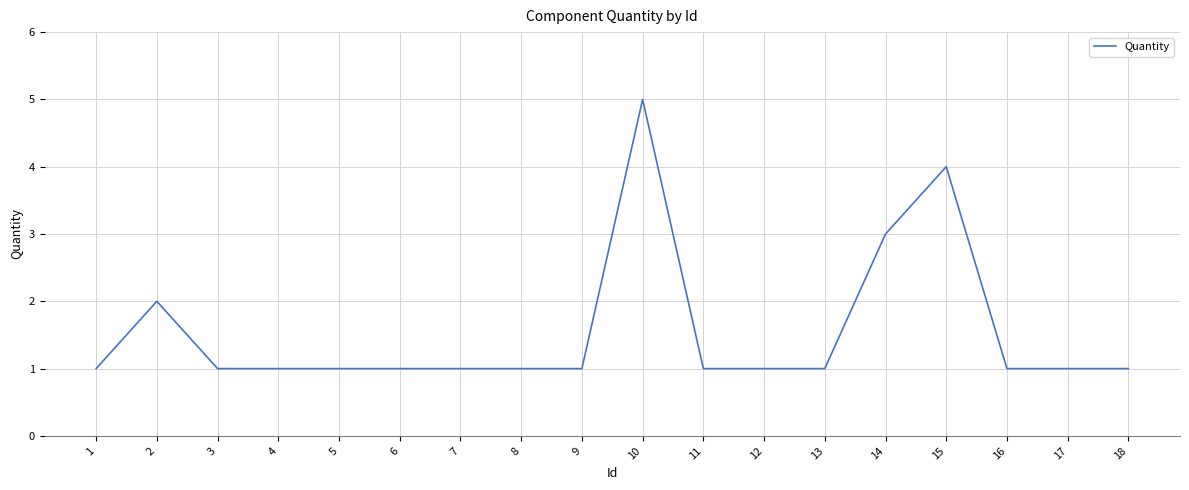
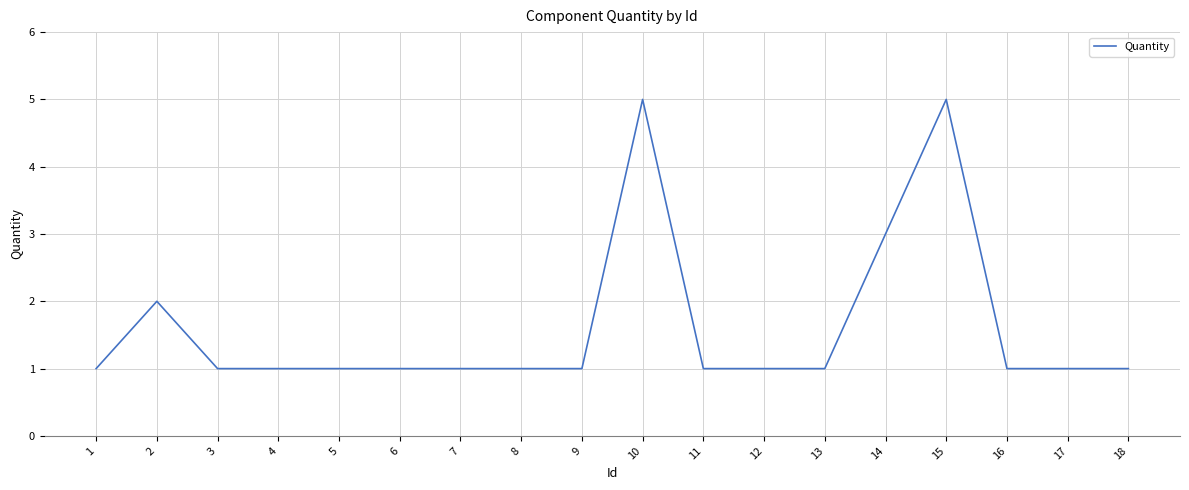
15: 4 -> 5
